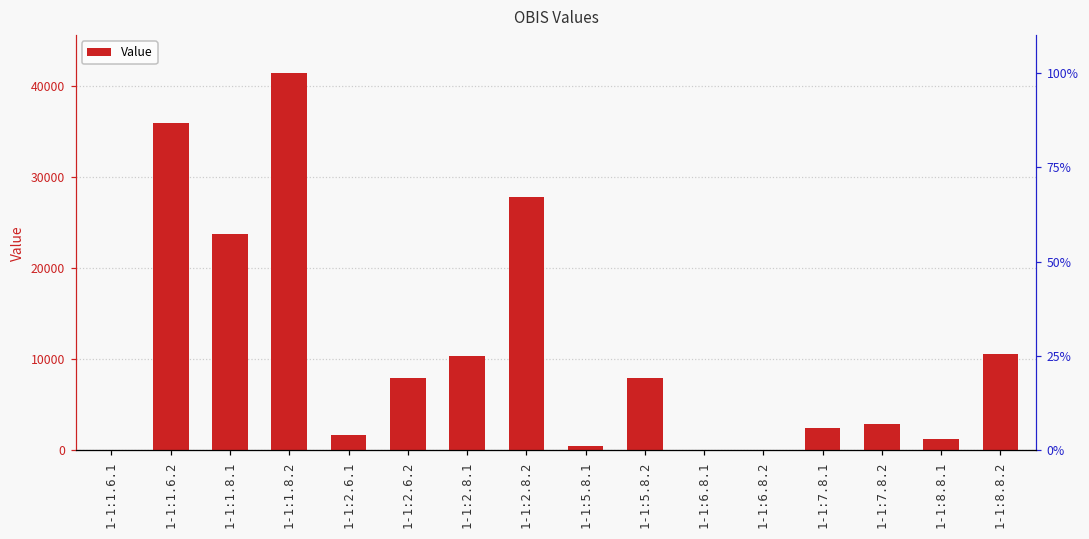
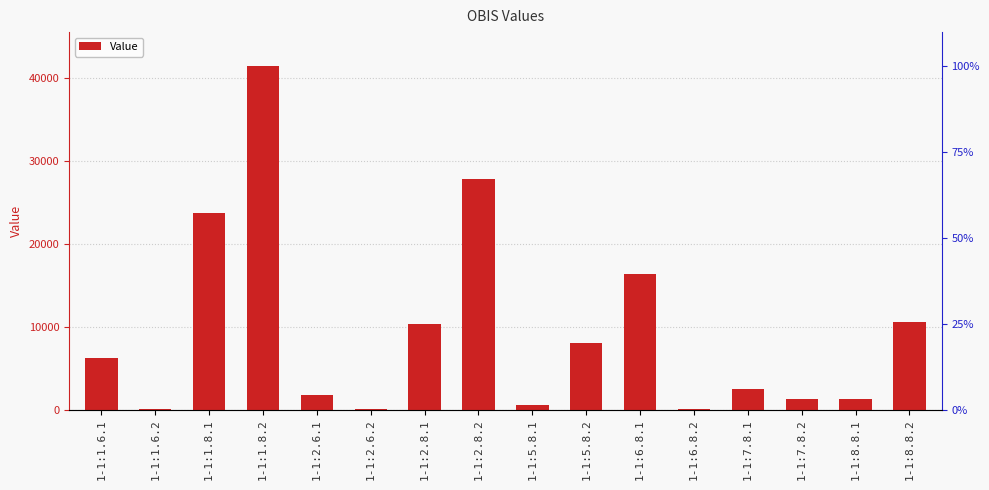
1-1:1.6.1: 0 -> 6000
1-1:1.6.2: 36000 -> 0
1-1:2.6.2: 8000 -> 0
1-1:6.8.1: 0 -> 16000
1-1:7.8.2: 3000 -> 1000
